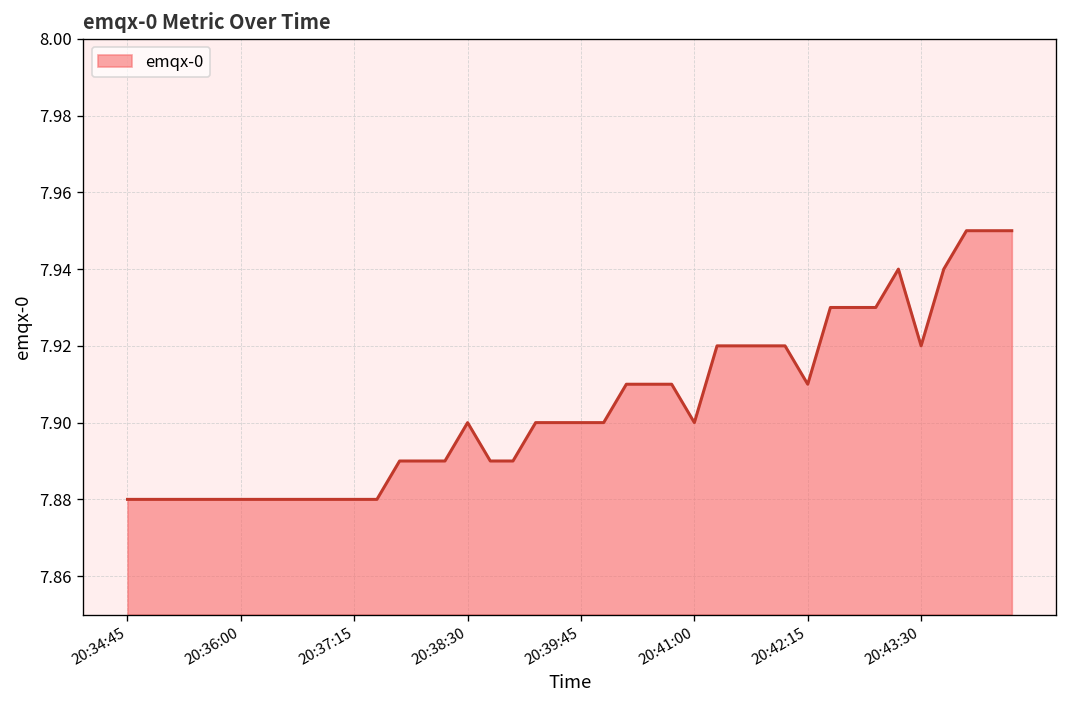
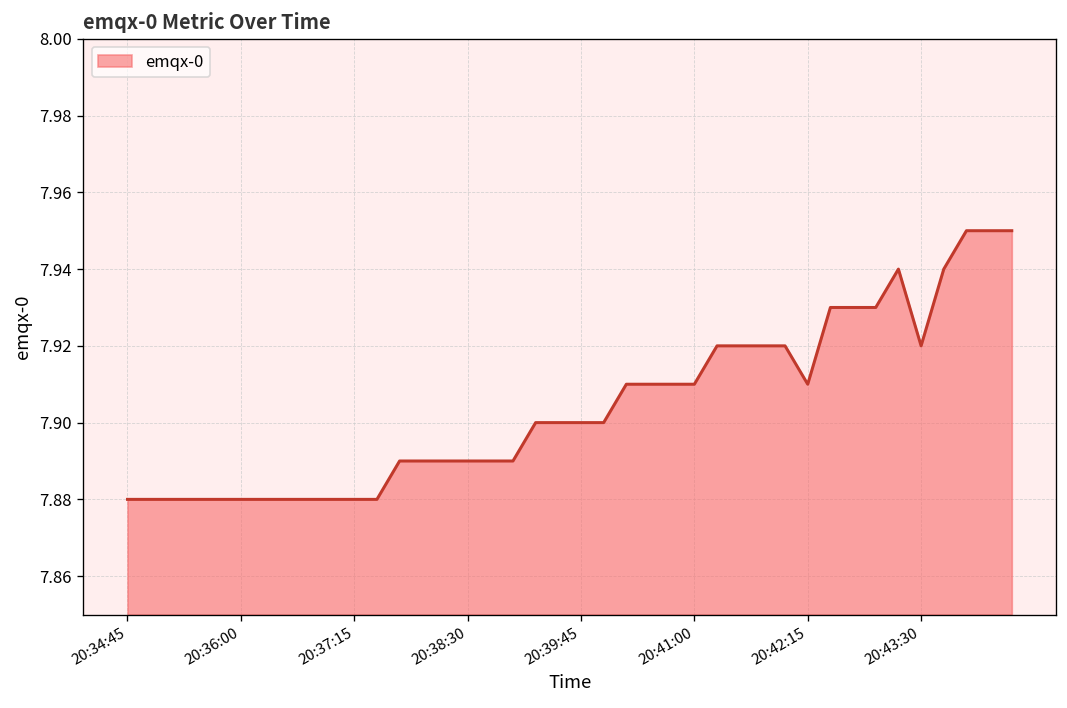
20:38:30: 7.90 -> 7.89
20:41:00: 7.90 -> 7.91
